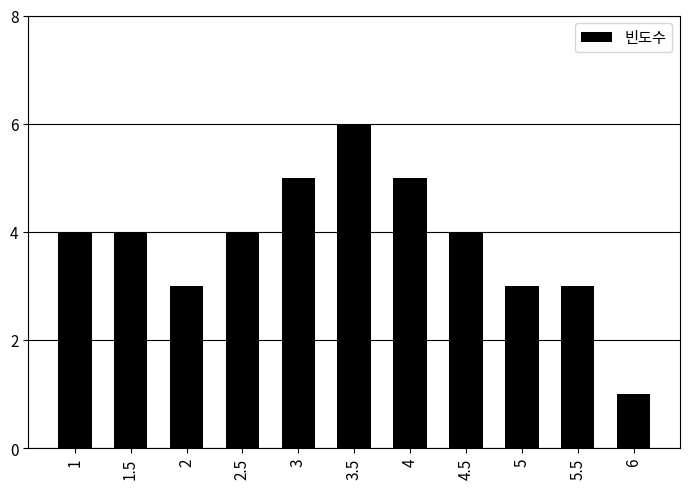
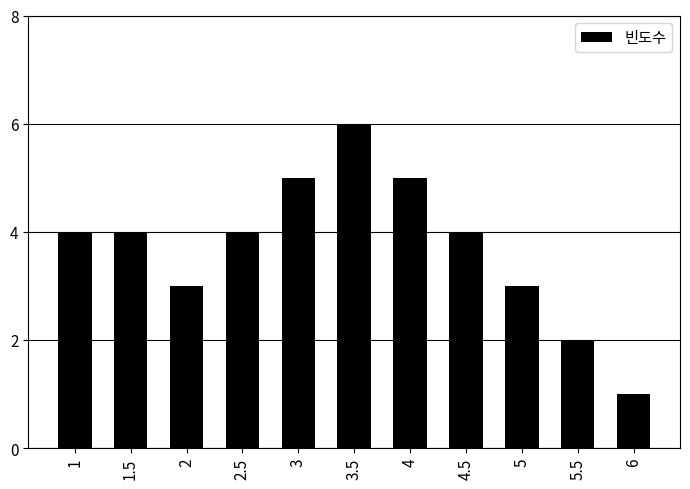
5.5: 3 -> 2
